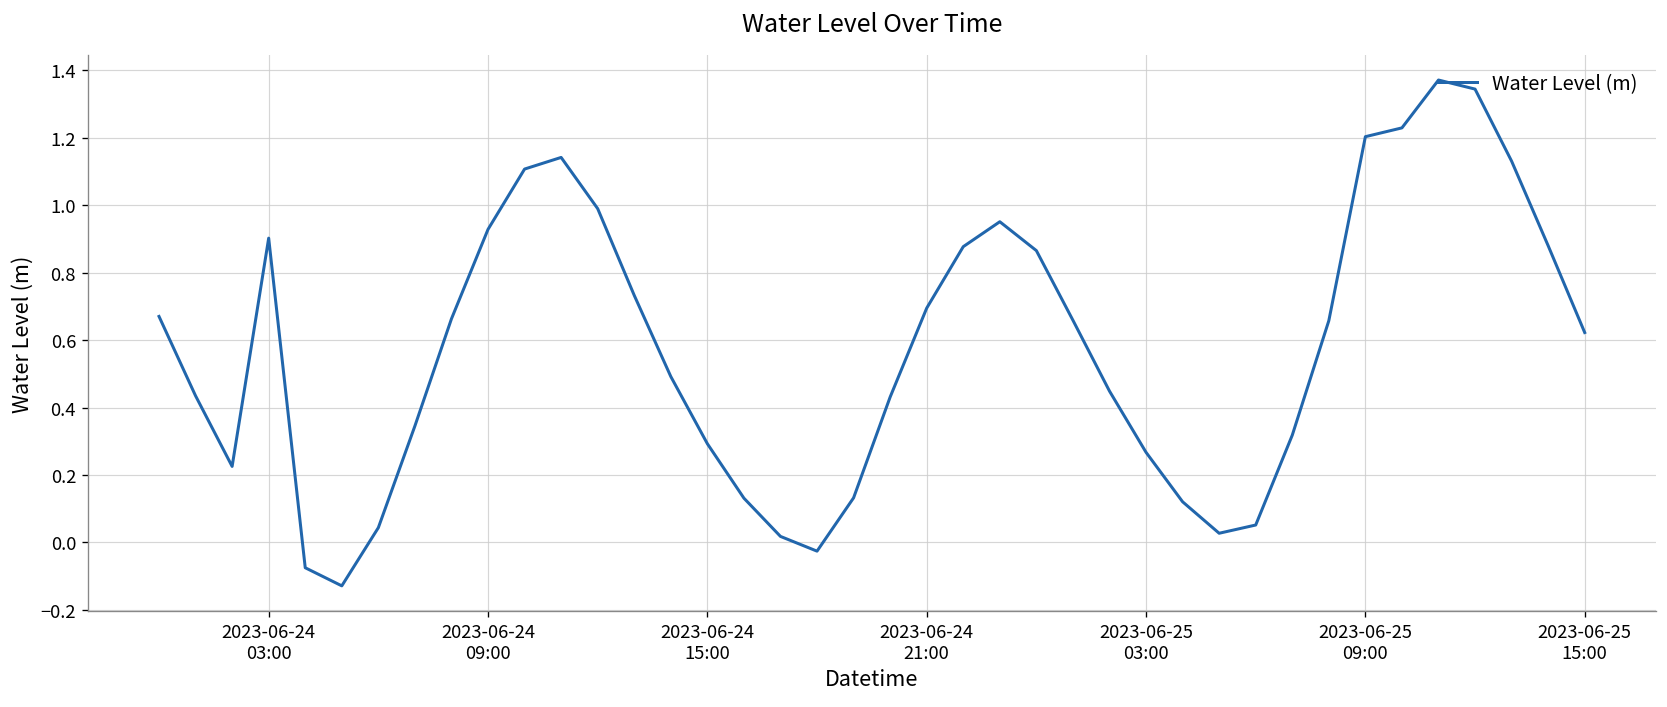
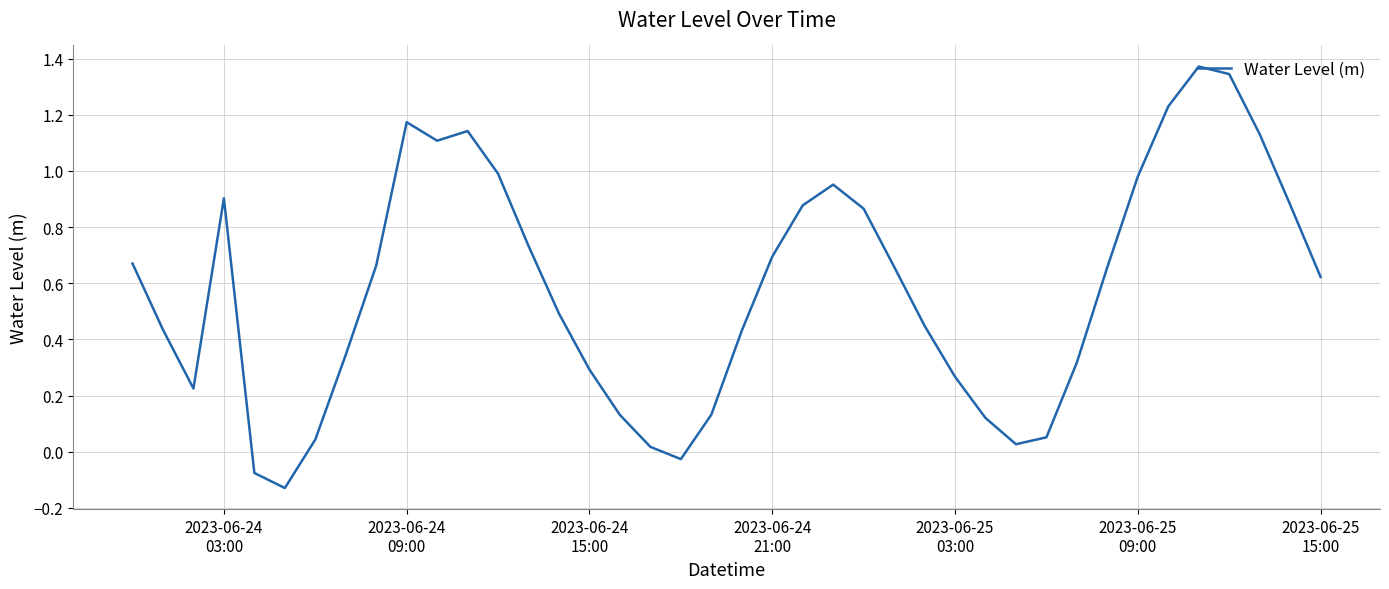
2023-06-24 09:00: 0.93 -> 1.17
2023-06-25 09:00: 1.20 -> 0.98
